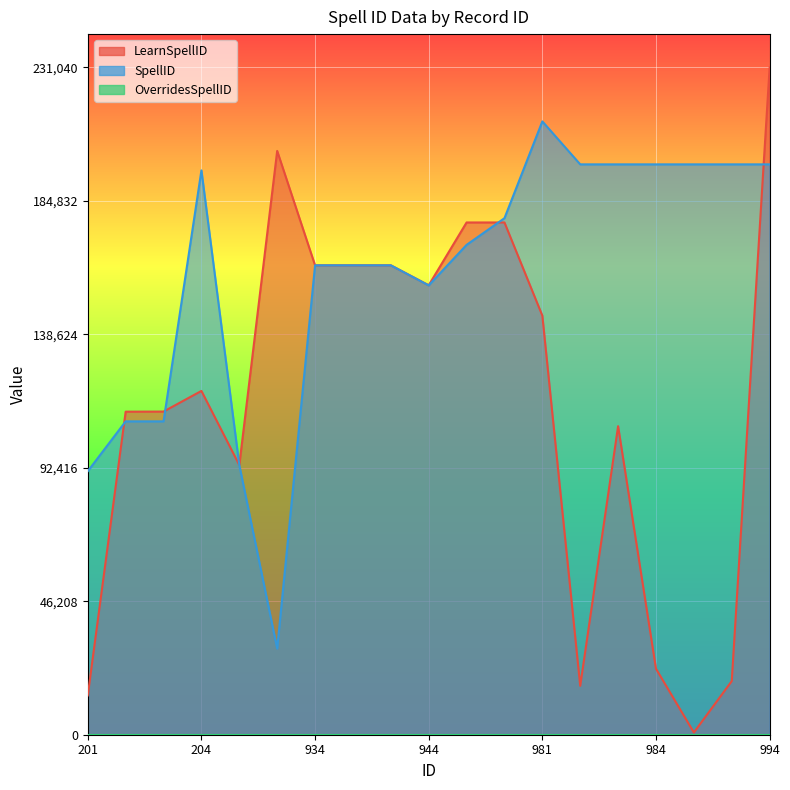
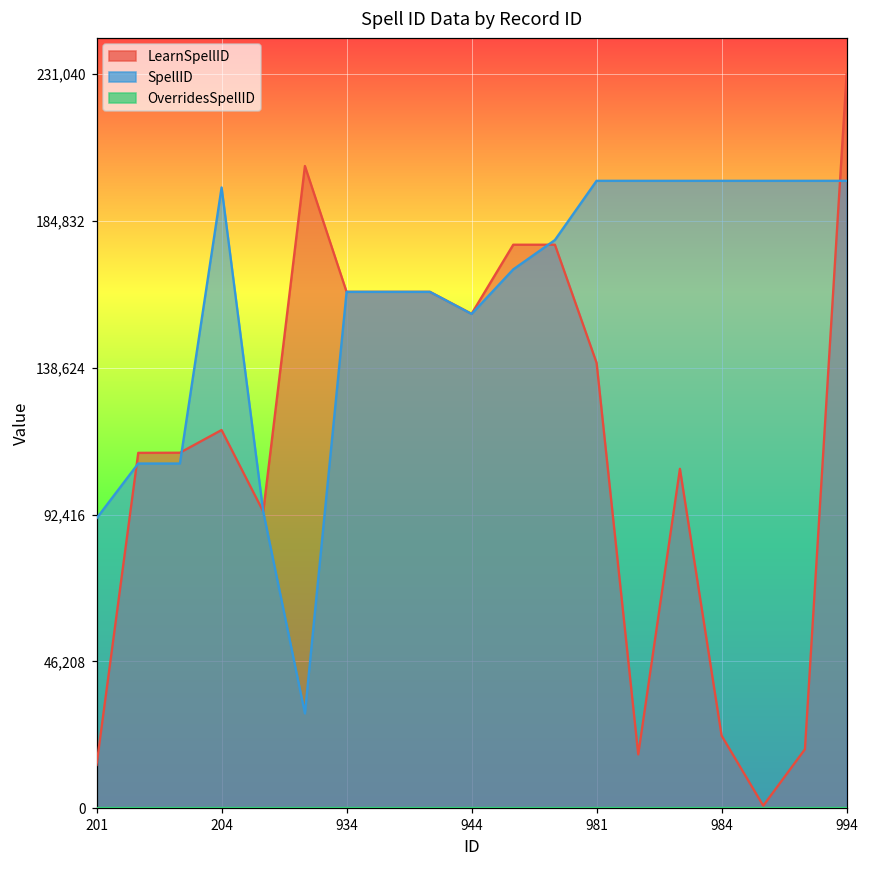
LearnSpellID, 981: 145,000 -> 140,000
SpellID, 981: 212,000 -> 197,000
